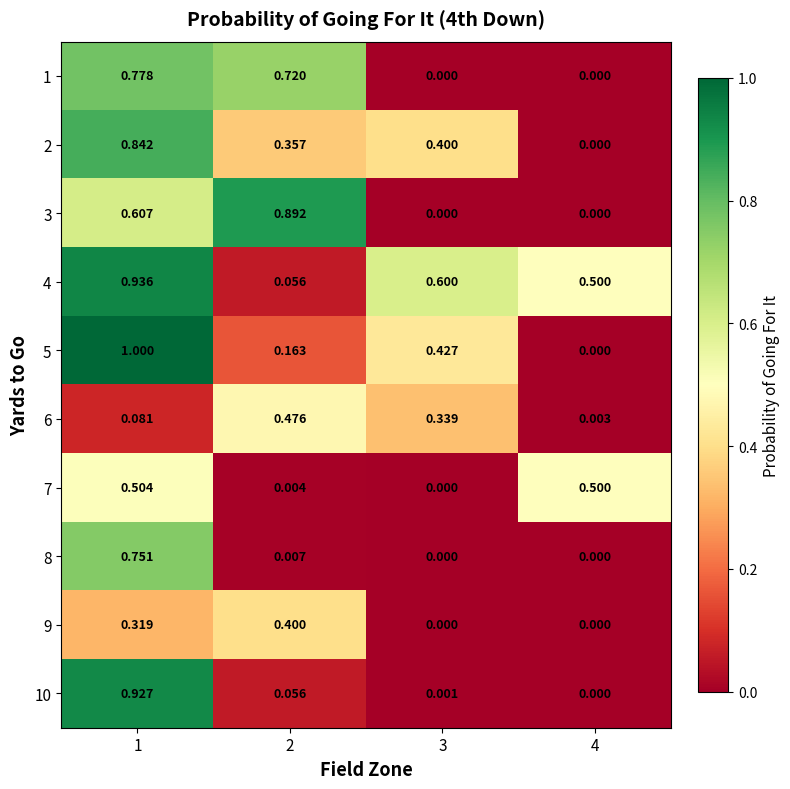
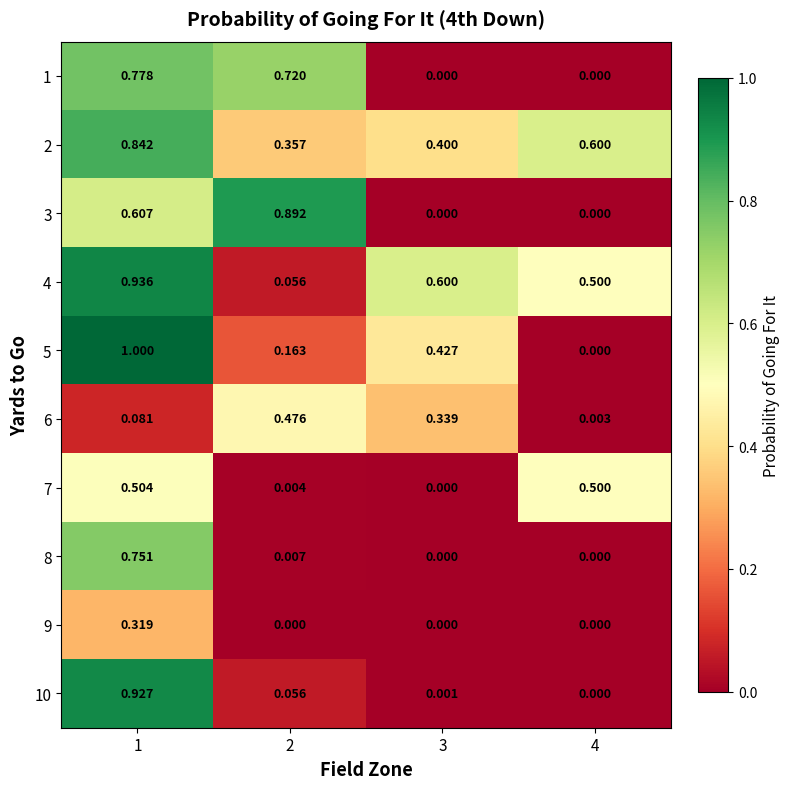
2, 4: 0.000 -> 0.600
9, 2: 0.400 -> 0.000
